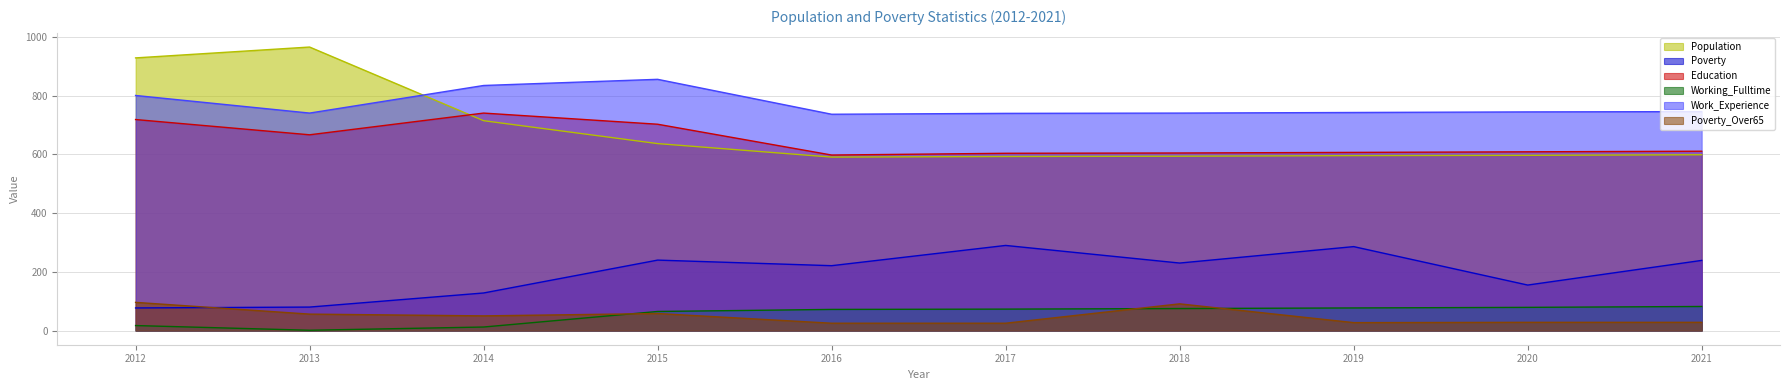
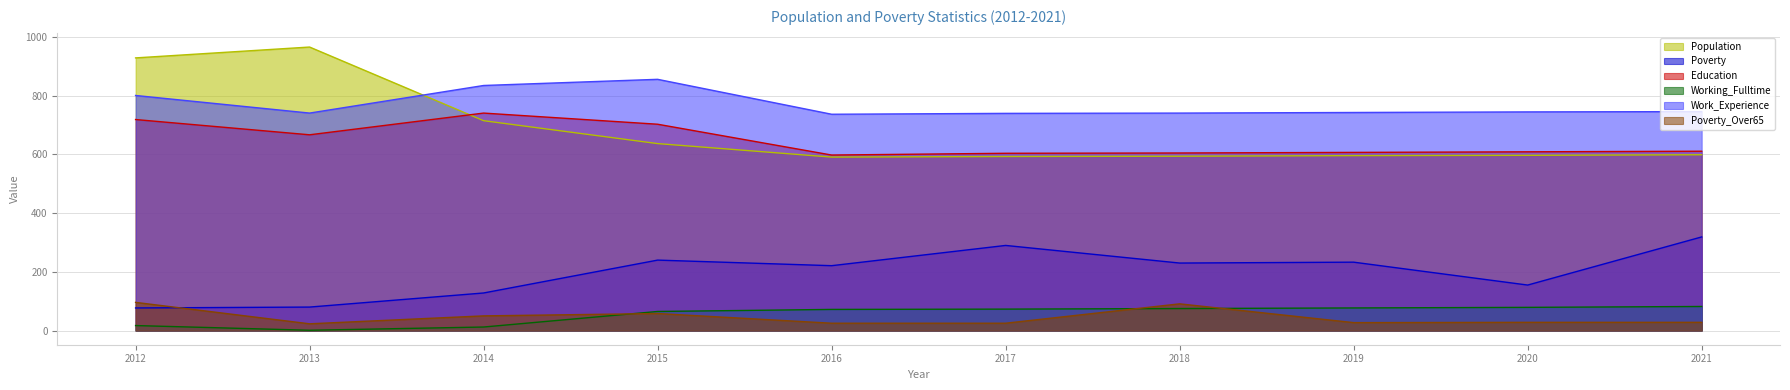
Poverty_Over65, 2013: 60 -> 20
Poverty, 2019: 290 -> 230
Poverty, 2021: 240 -> 320
